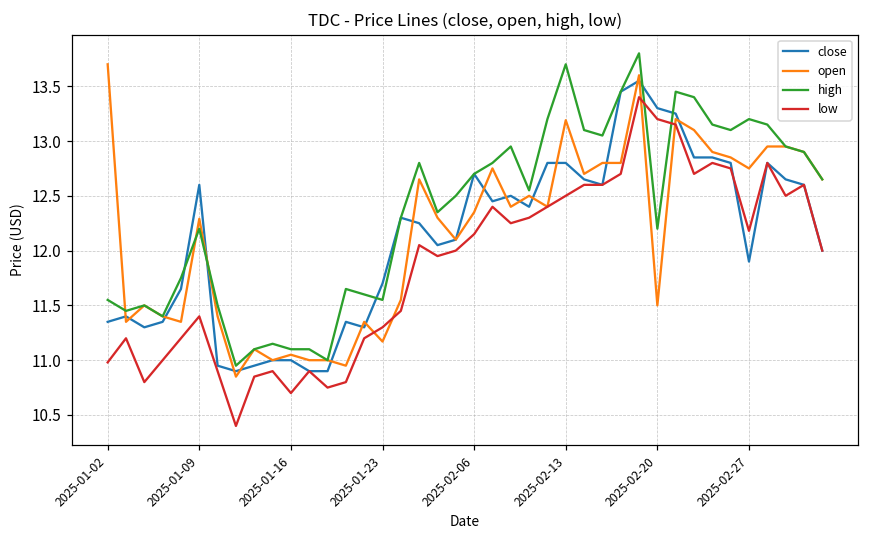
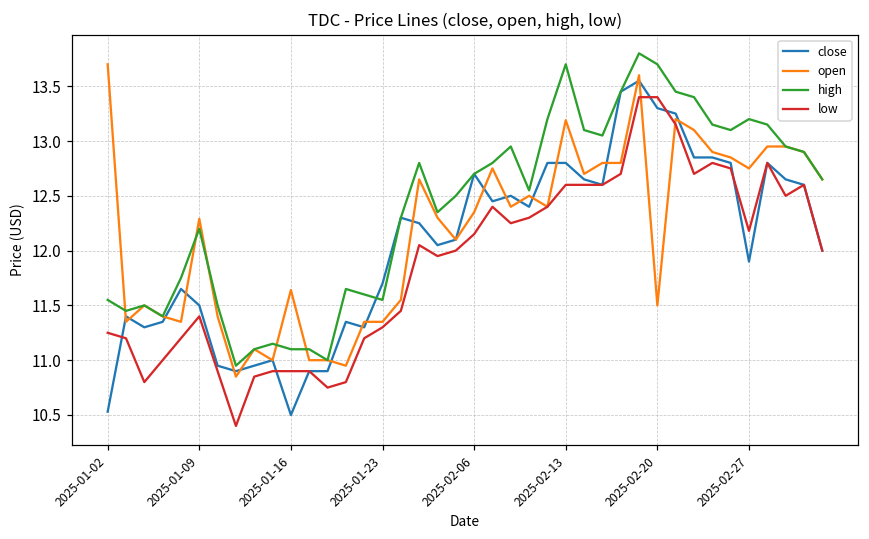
close, 2025-01-02: 11.4 -> 10.5
low, 2025-01-02: 11.0 -> 11.3
close, 2025-01-09: 12.6 -> 11.5
close, 2025-01-16: 11.0 -> 10.5
open, 2025-01-16: 11.1 -> 11.6
low, 2025-01-16: 10.7 -> 10.9
open, 2025-01-23: 11.2 -> 11.4
low, 2025-02-13: 12.5 -> 12.6
high, 2025-02-20: 12.2 -> 13.7
low, 2025-02-20: 13.2 -> 13.4
